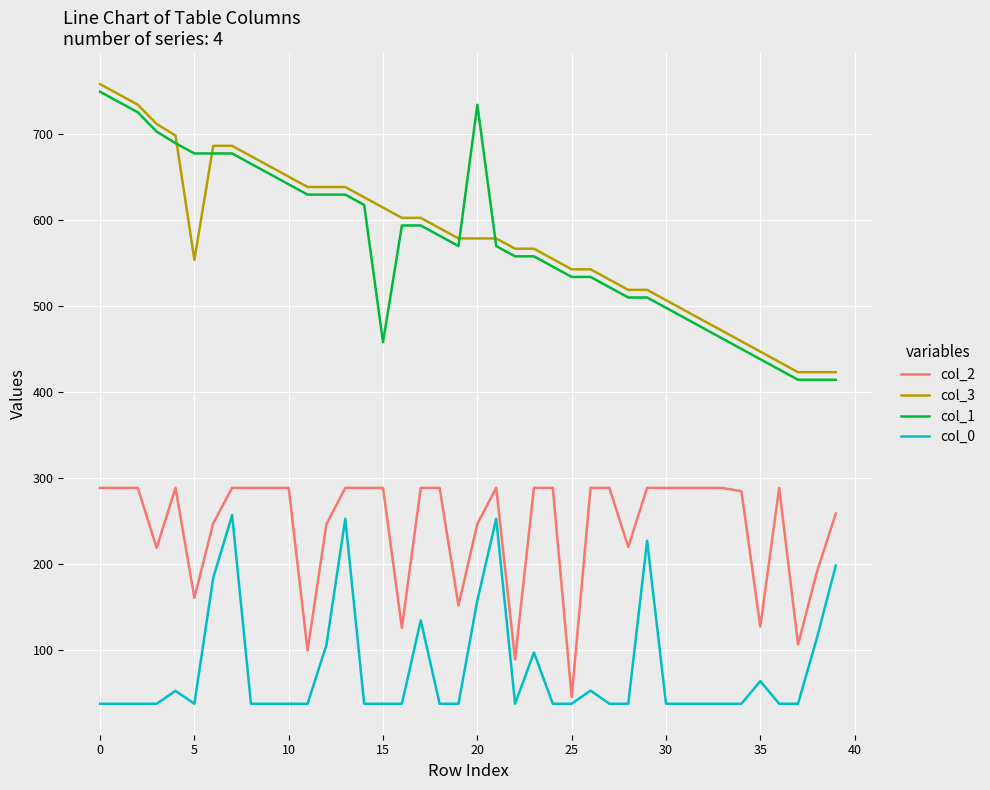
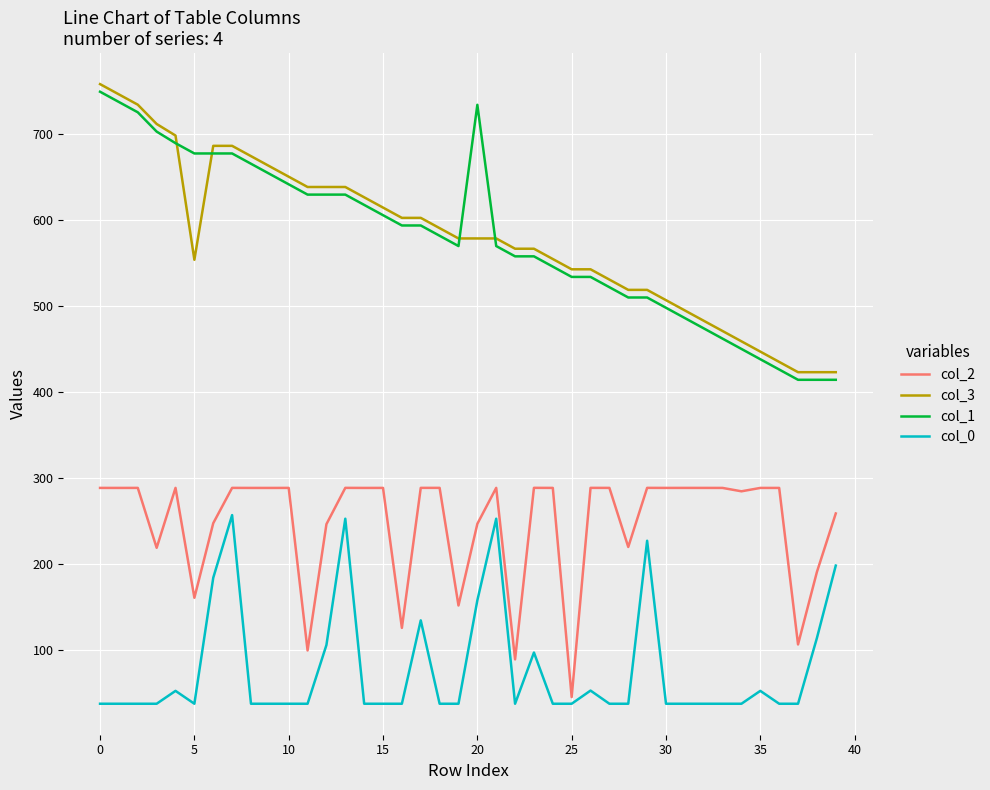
col_1, 15: 460 -> 610
col_2, 35: 130 -> 290
col_0, 35: 60 -> 50
